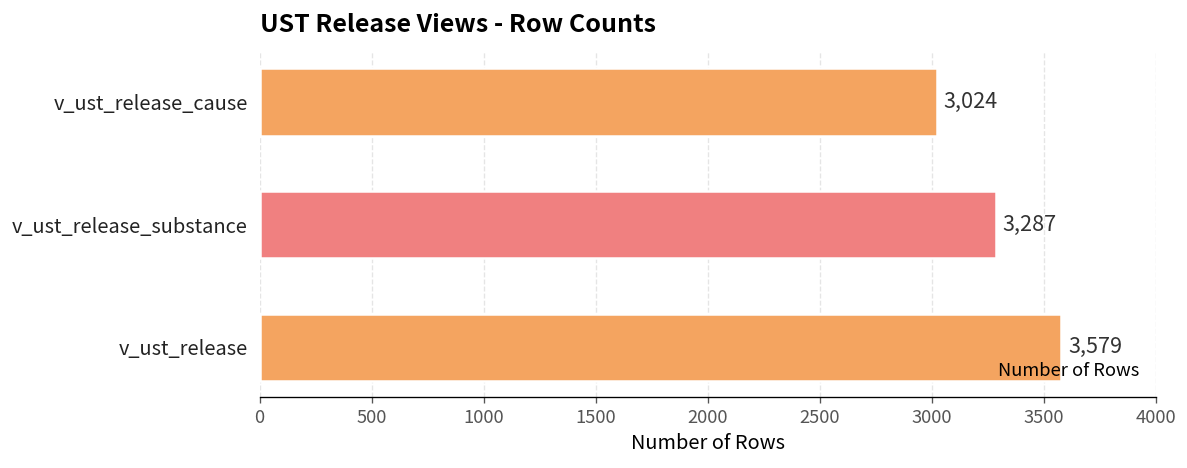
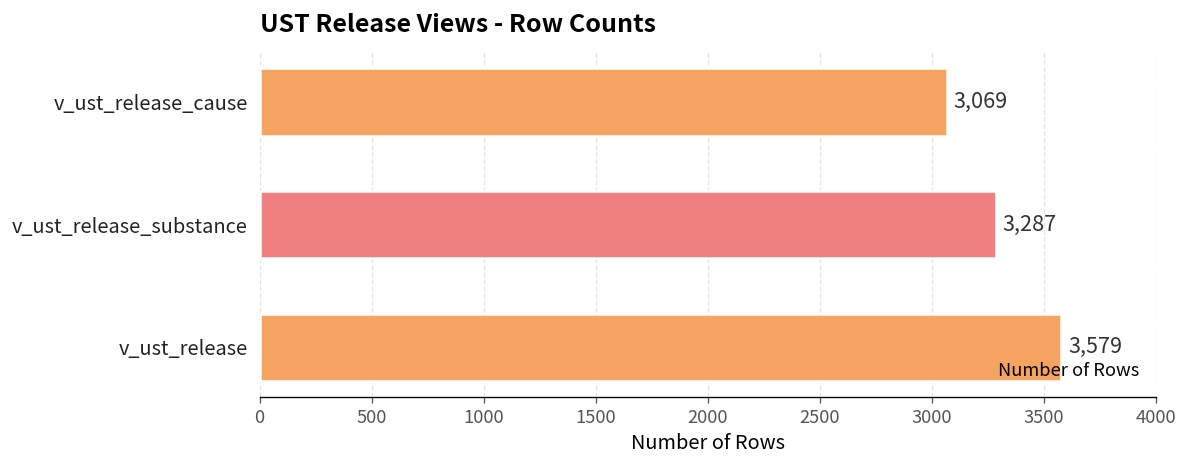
v_ust_release_cause: 3,024 -> 3,069
